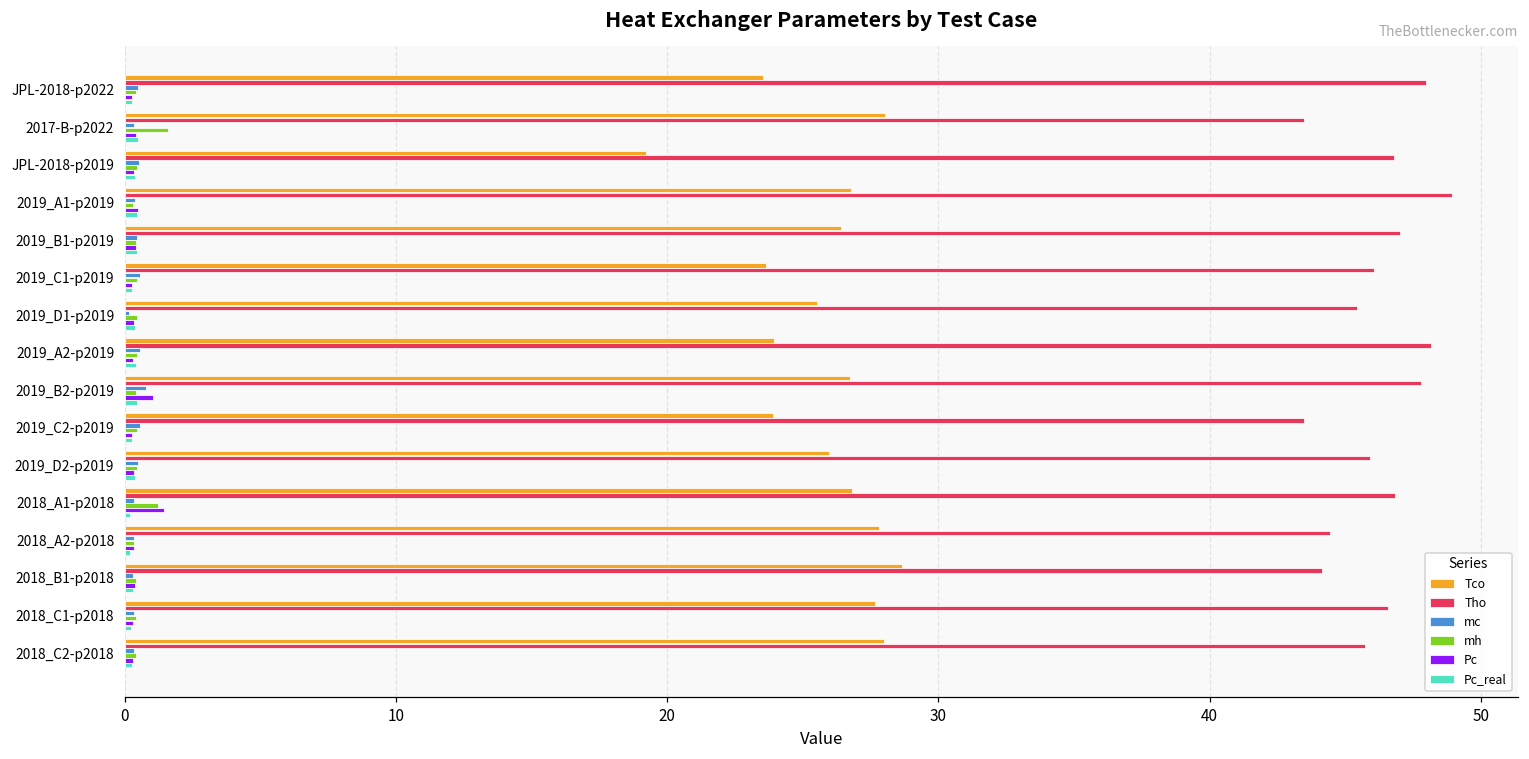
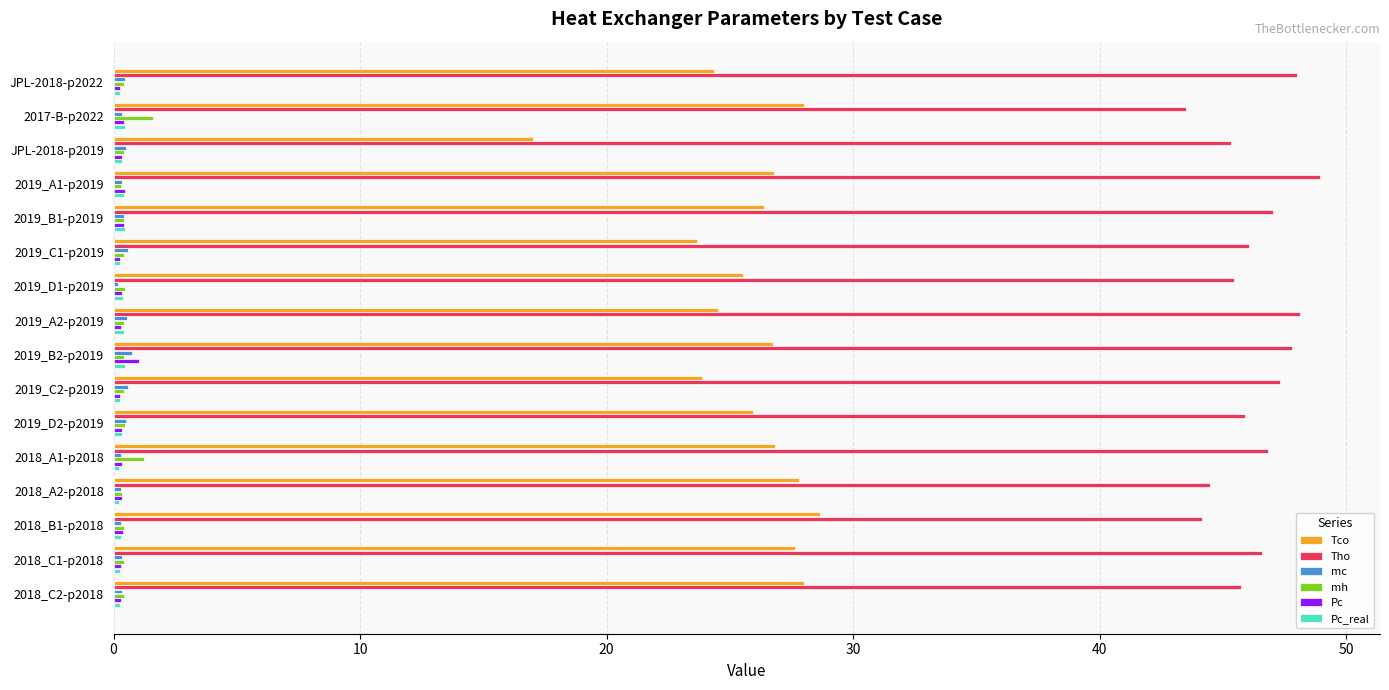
Tco, JPL-2018-p2022: 23.5 -> 24.4
Tco, JPL-2018-p2019: 19.2 -> 17.0
Tho, JPL-2018-p2019: 46.8 -> 45.3
Tco, 2019_A2-p2019: 24.0 -> 24.5
Tho, 2019_C2-p2019: 43.5 -> 47.3
Pc, 2018_A1-p2018: 1.5 -> 0.3
